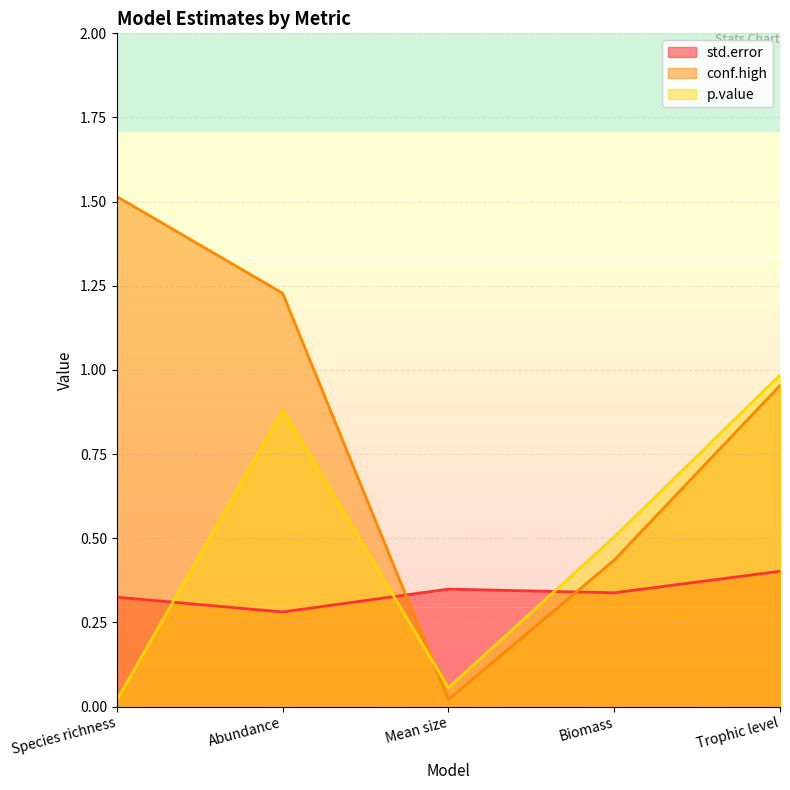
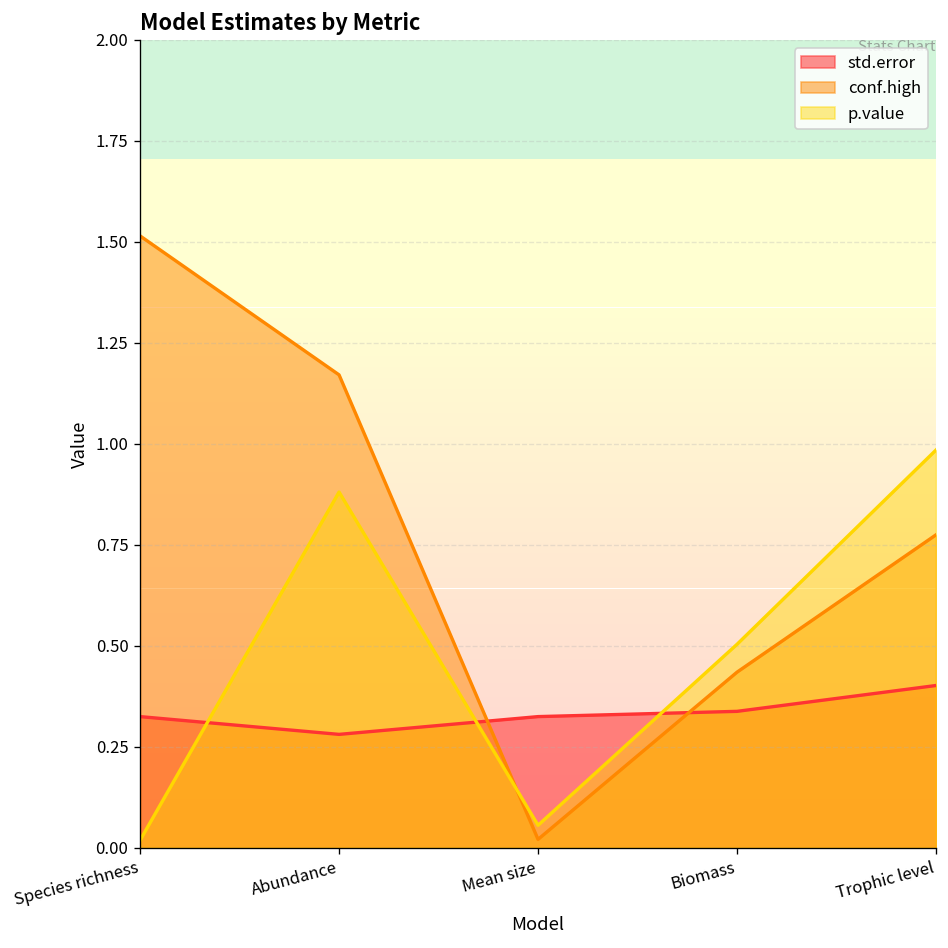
conf.high, Abundance: 1.23 -> 1.17
std.error, Mean size: 0.35 -> 0.33
conf.high, Trophic level: 0.95 -> 0.78
